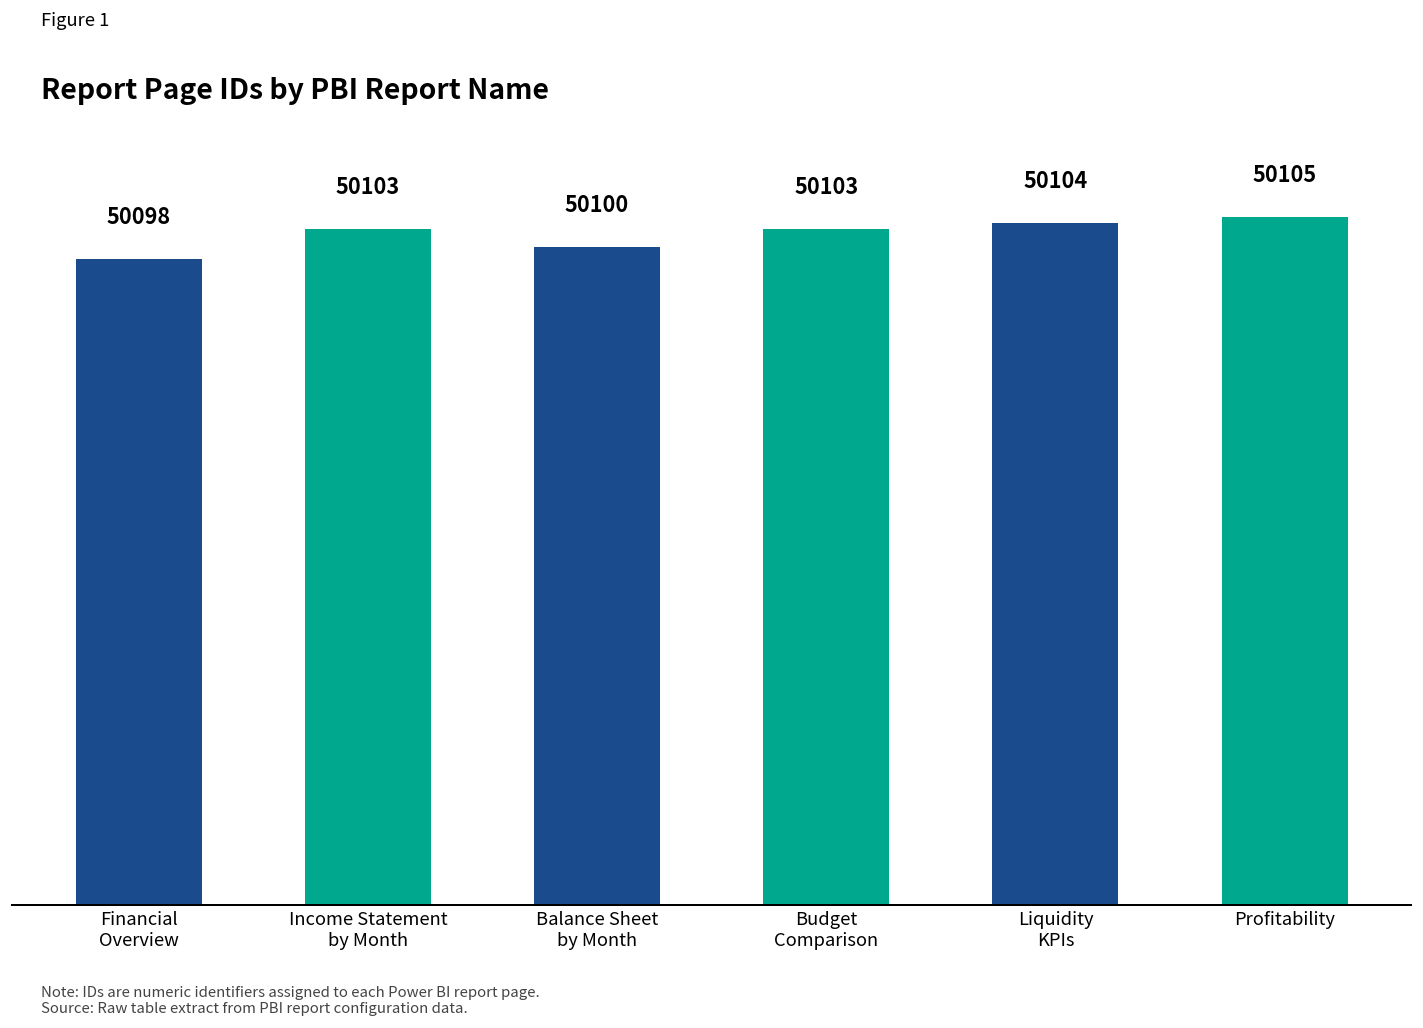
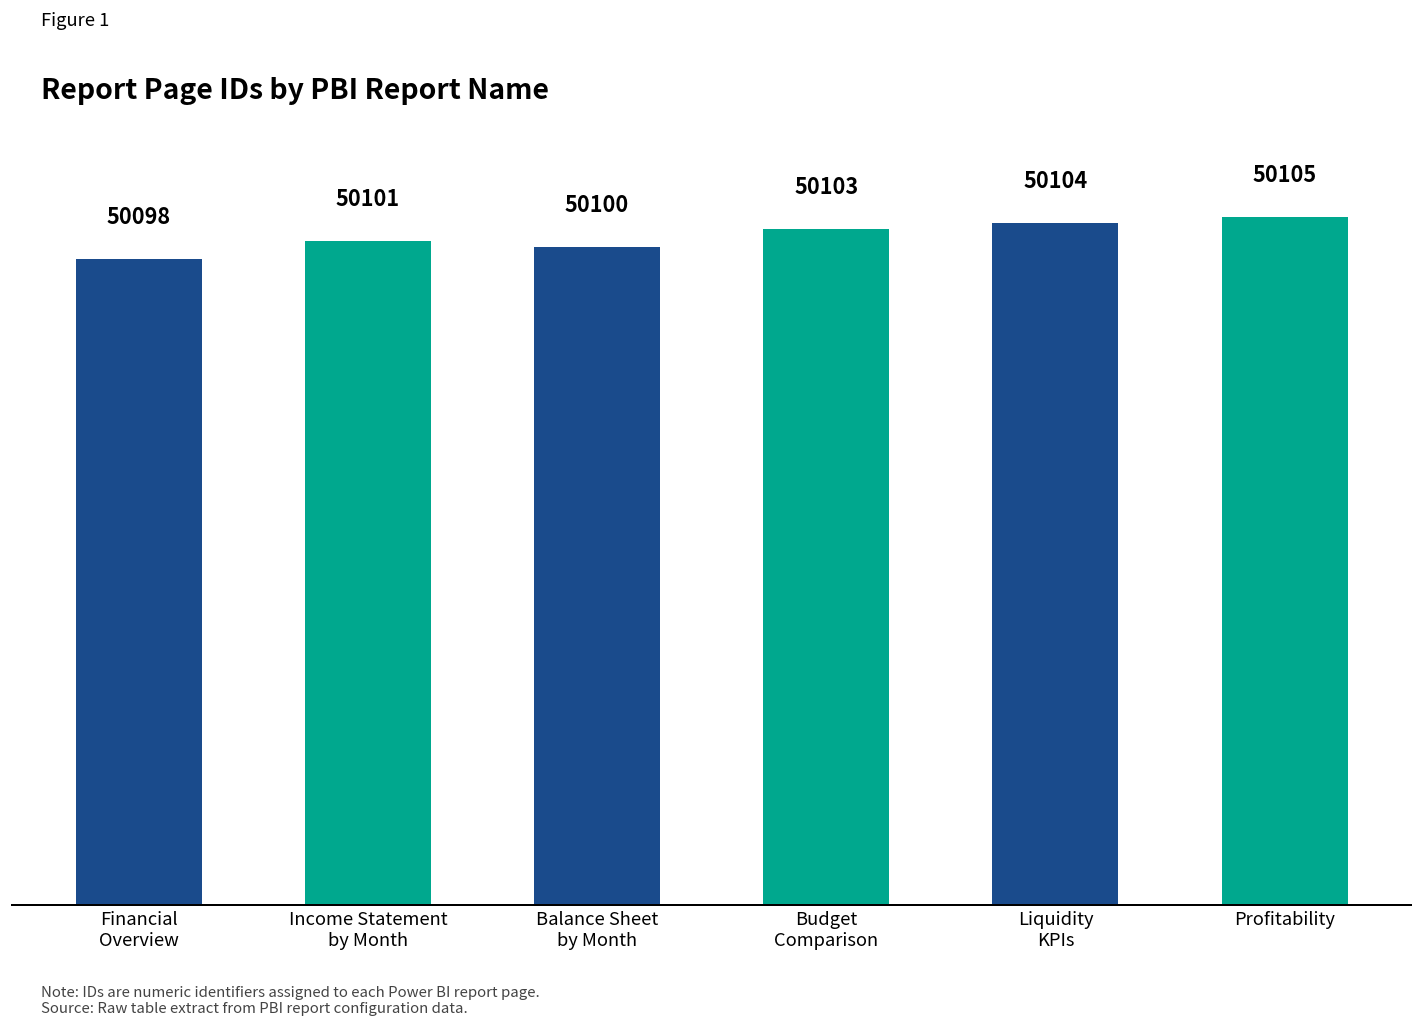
Income Statement by Month: 50103 -> 50101
